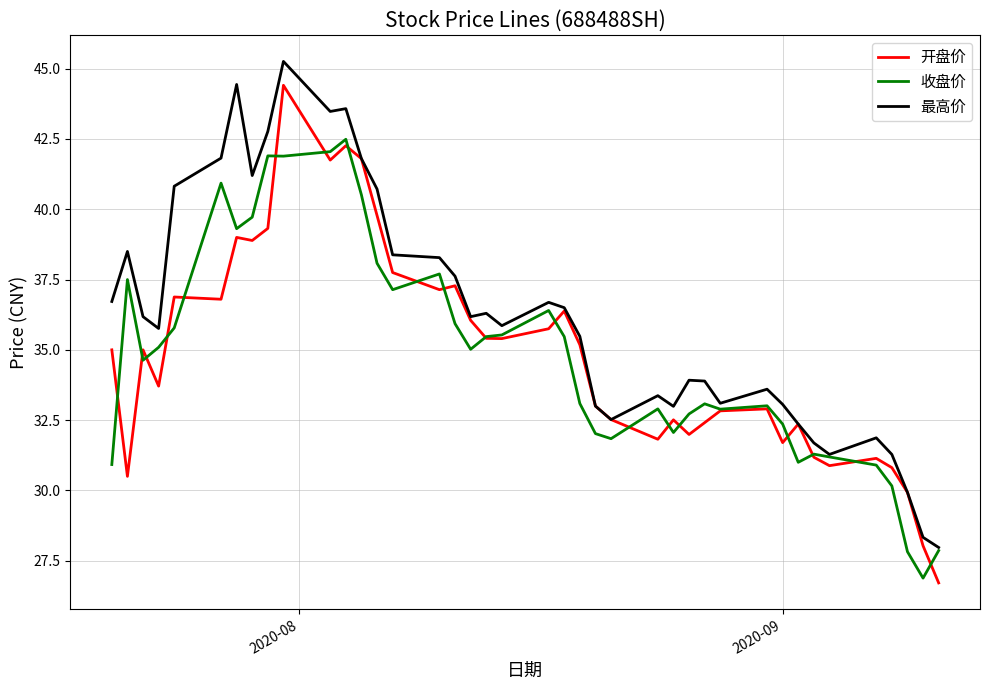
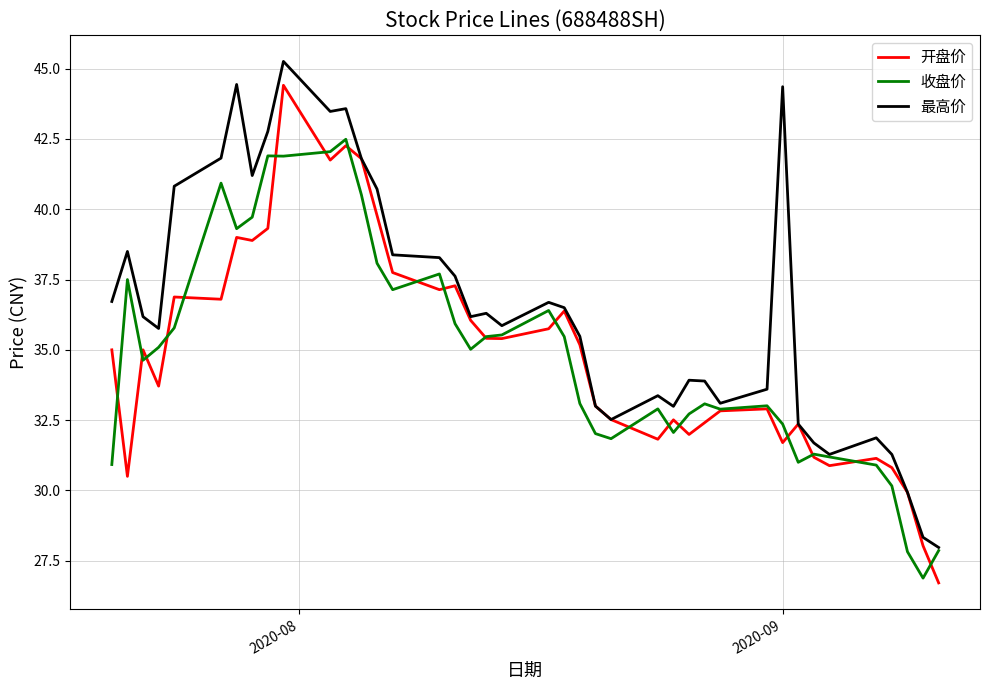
最高价, 2020-09: 33.1 -> 44.4
